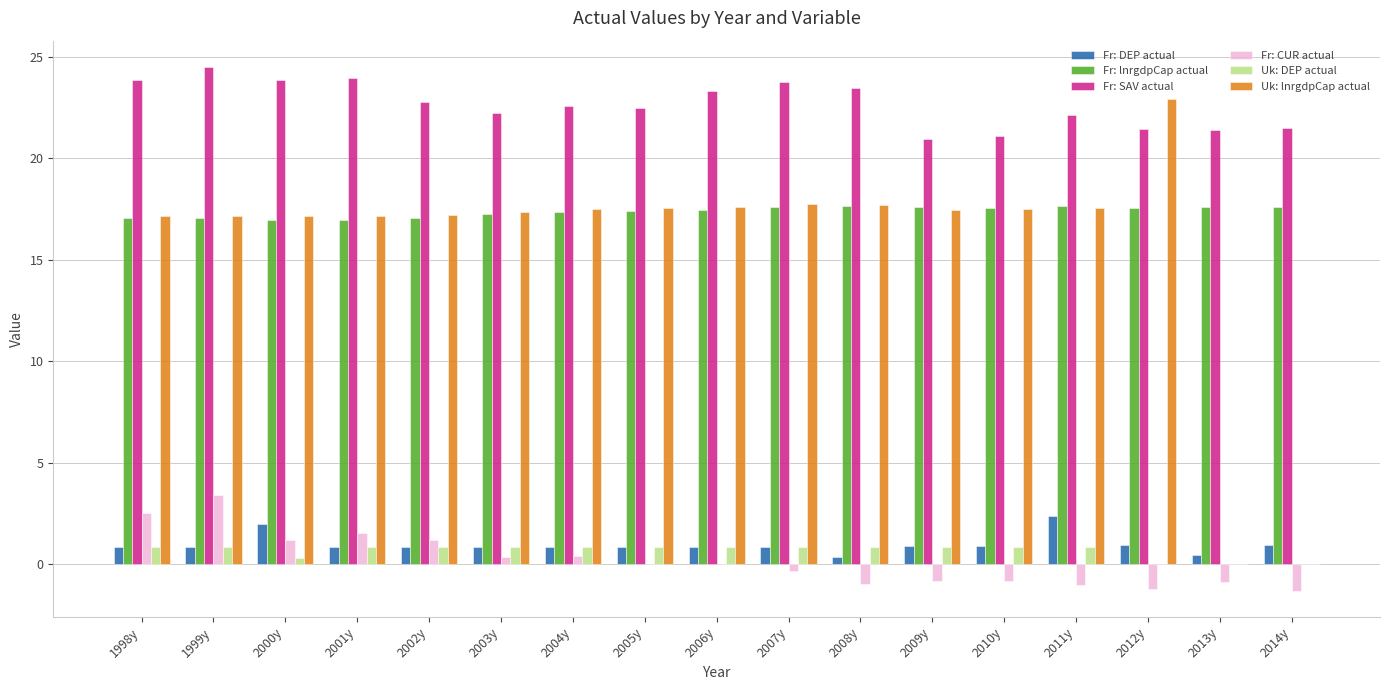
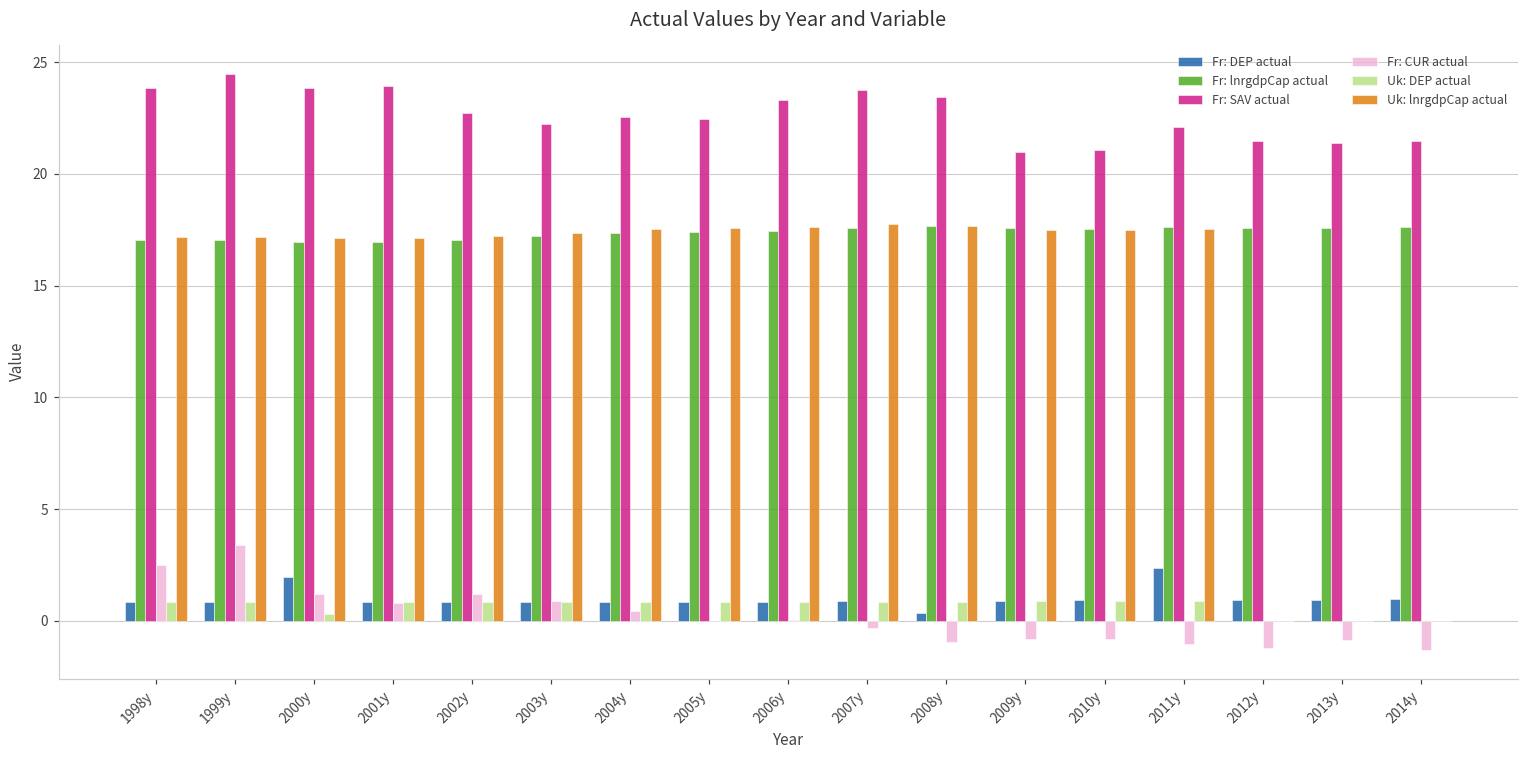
Fr: CUR actual, 2001y: 1.5 -> 0.8
Fr: CUR actual, 2003y: 0.3 -> 0.9
Uk: lnrgdpCap actual, 2012y: 22.9 -> 0.0
Fr: DEP actual, 2013y: 0.5 -> 0.9
